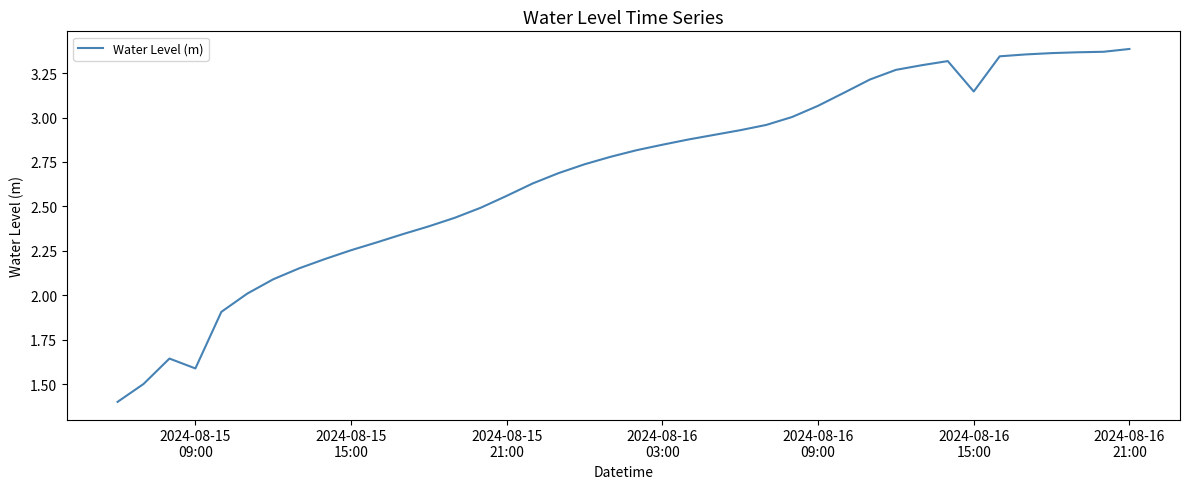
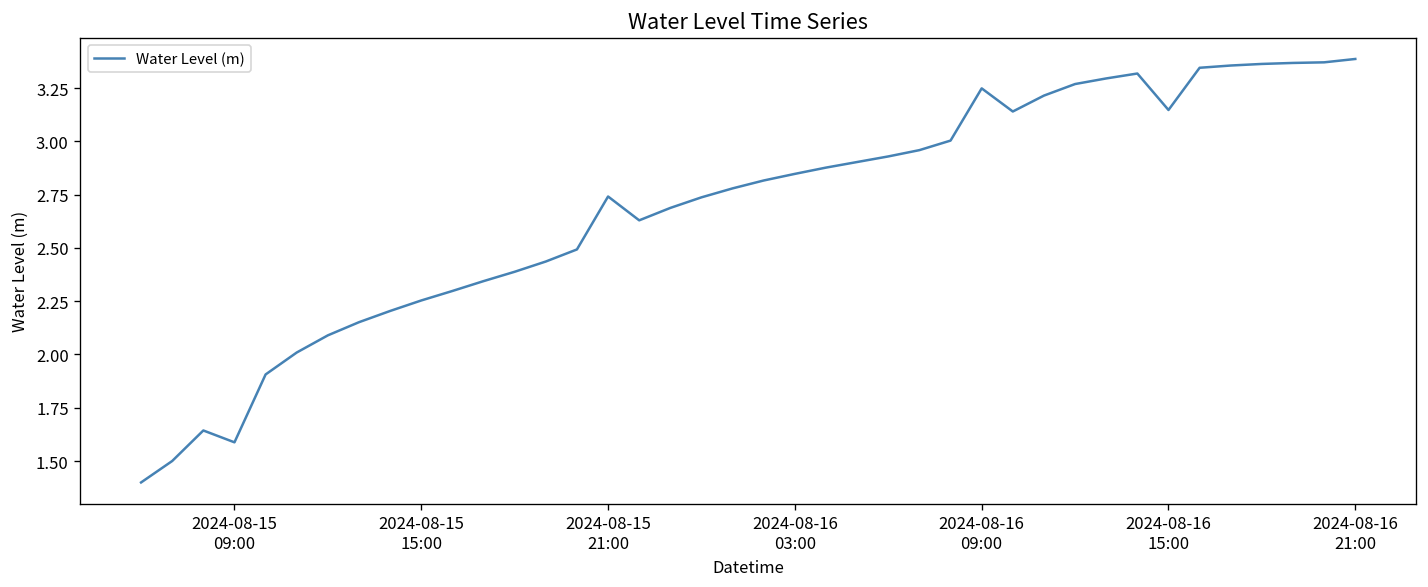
2024-08-15 21:00: 2.56 -> 2.74
2024-08-16 09:00: 3.07 -> 3.25
